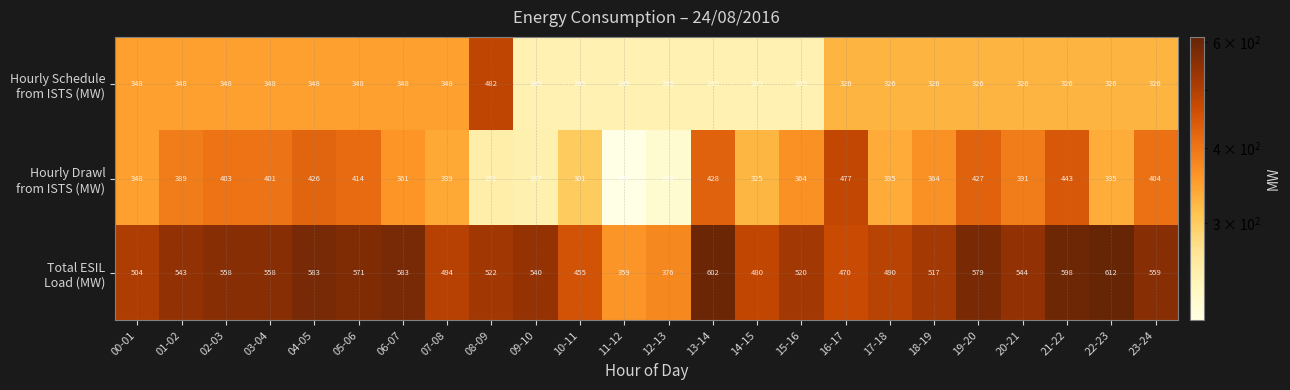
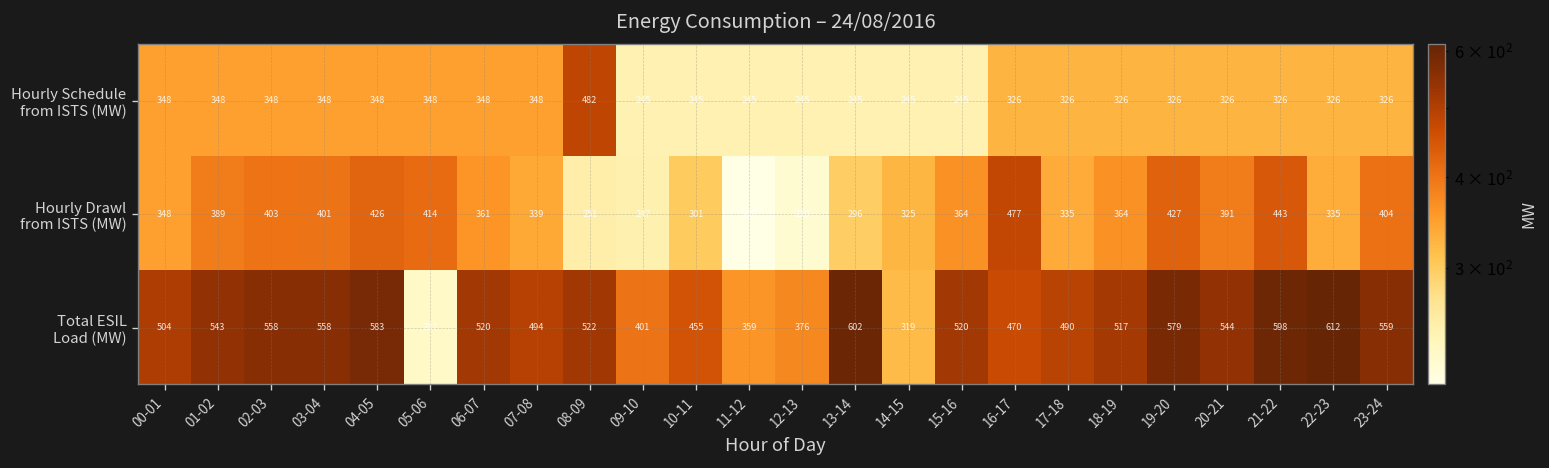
Hourly Drawl from ISTS (MW), 13-14: 428 -> 296
Total ESIL Load (MW), 05-06: 571 -> 227
Total ESIL Load (MW), 06-07: 583 -> 520
Total ESIL Load (MW), 09-10: 540 -> 401
Total ESIL Load (MW), 14-15: 480 -> 319
